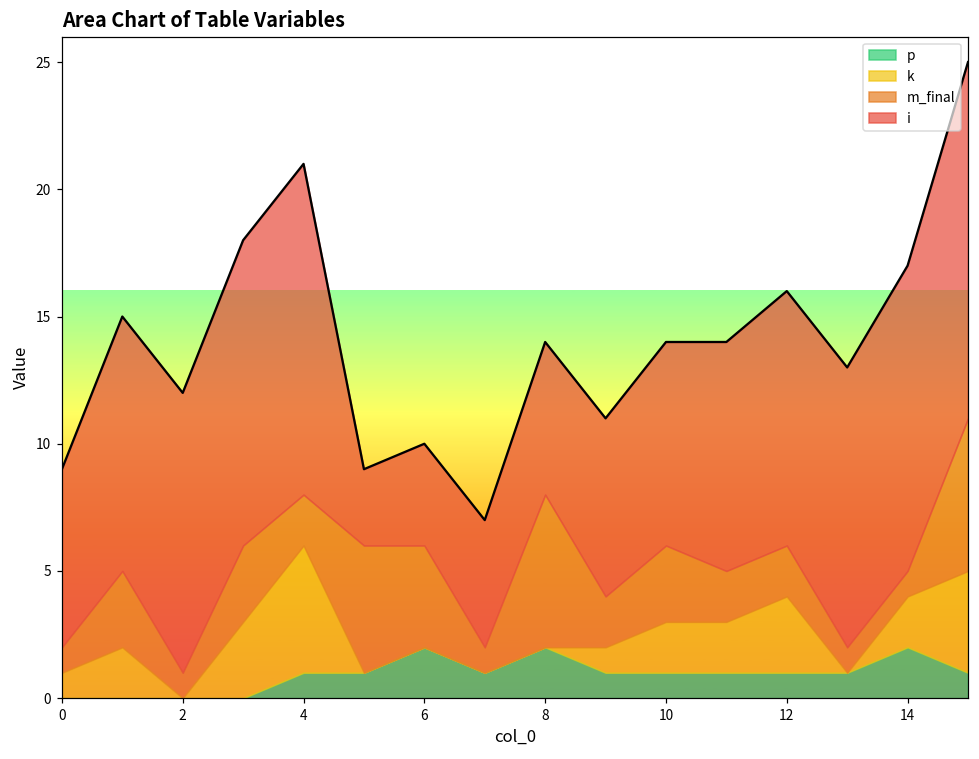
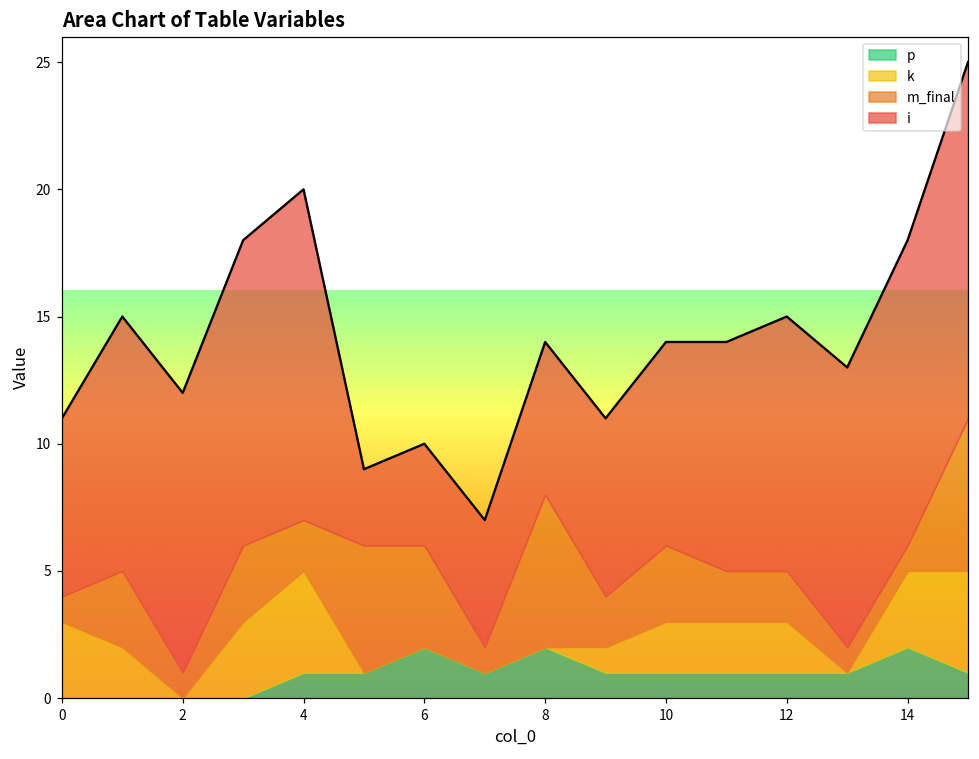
k, 0: 1 -> 3
k, 4: 5 -> 4
k, 12: 3 -> 2
k, 14: 2 -> 3
